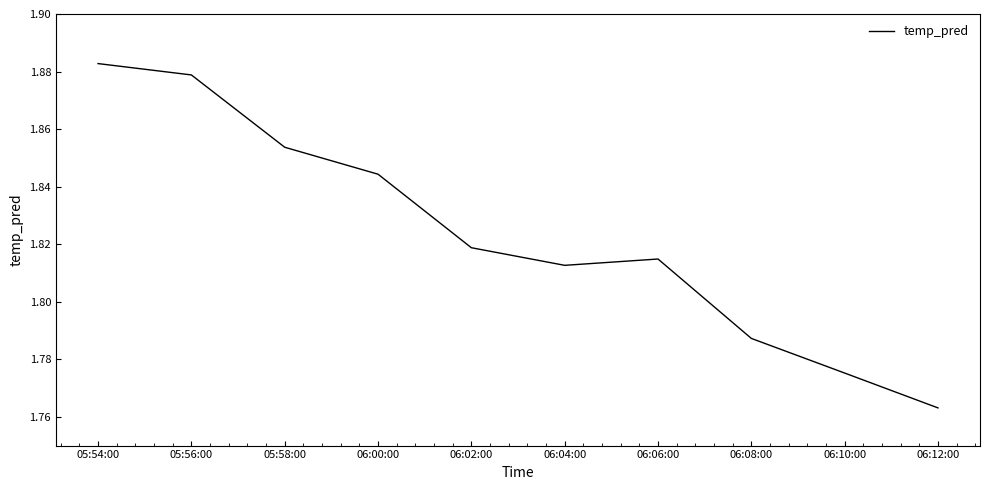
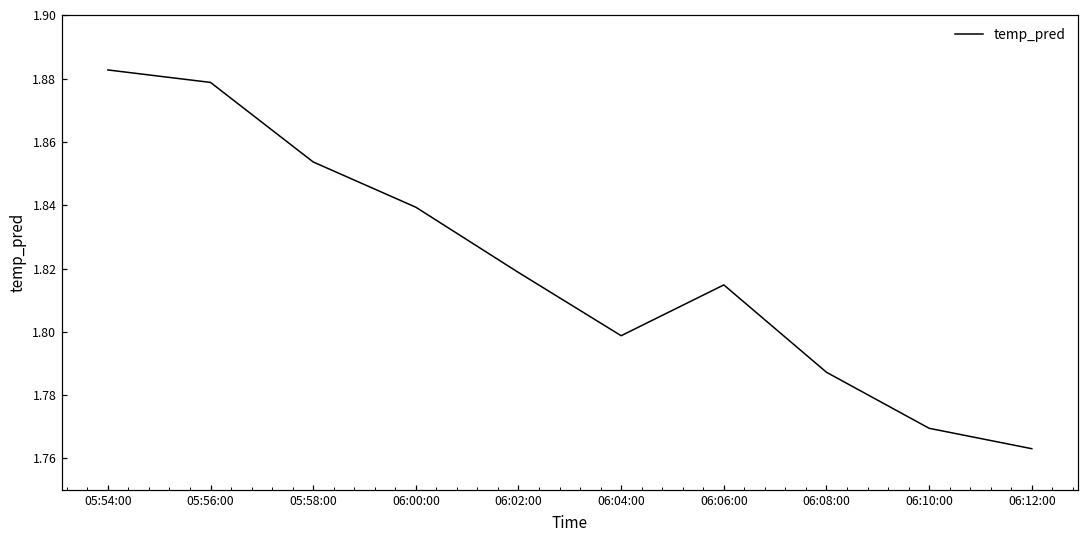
06:00:00: 1.844 -> 1.839
06:04:00: 1.813 -> 1.799
06:10:00: 1.775 -> 1.770
